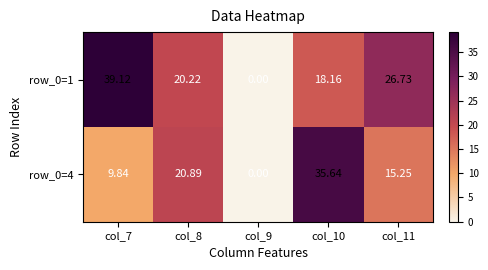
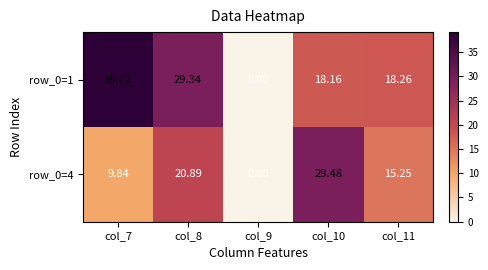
row_0=1, col_8: 20.22 -> 29.34
row_0=1, col_11: 26.73 -> 18.26
row_0=4, col_10: 35.64 -> 29.48
